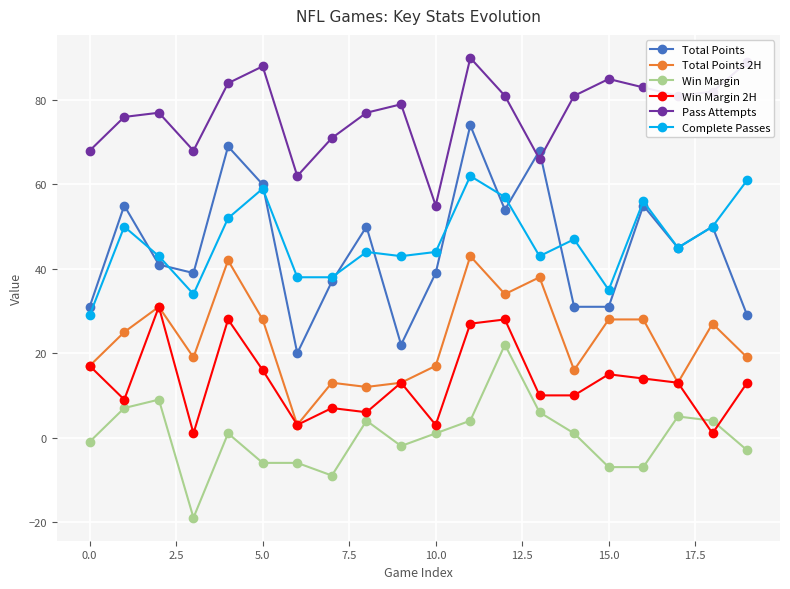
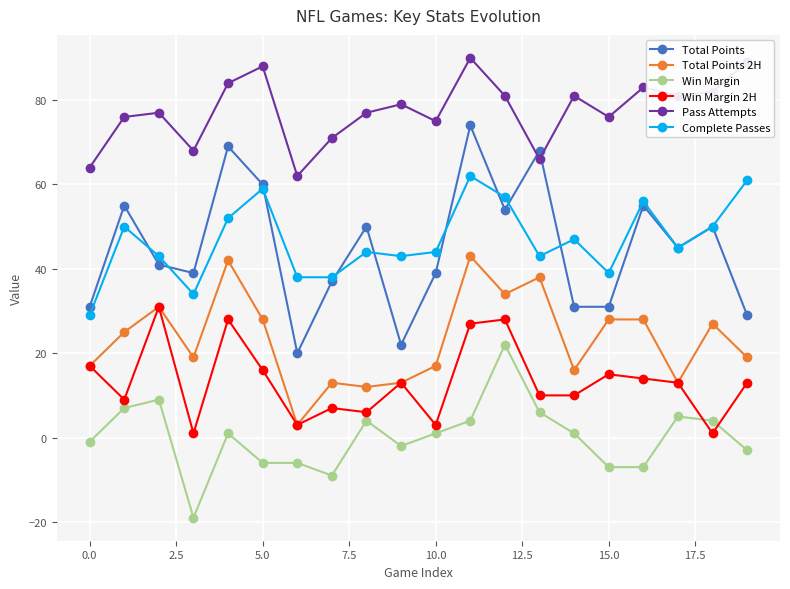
Pass Attempts, 0.0: 68 -> 64
Pass Attempts, 10.0: 55 -> 75
Pass Attempts, 15.0: 85 -> 76
Complete Passes, 15.0: 35 -> 39
